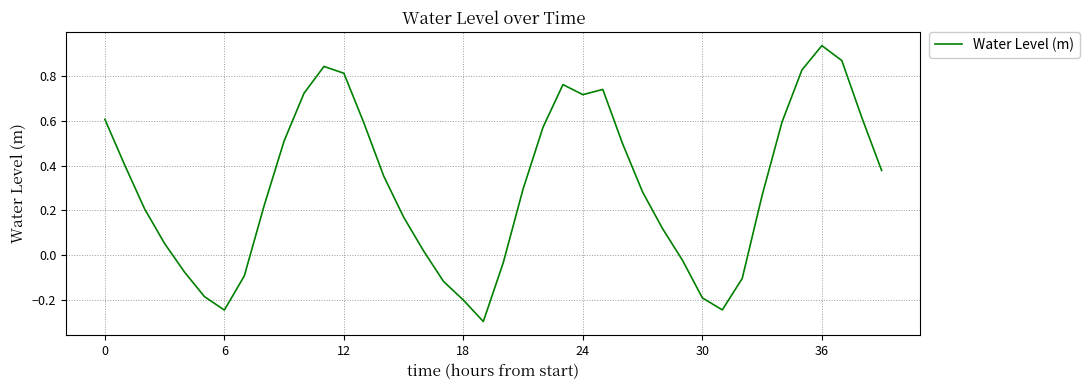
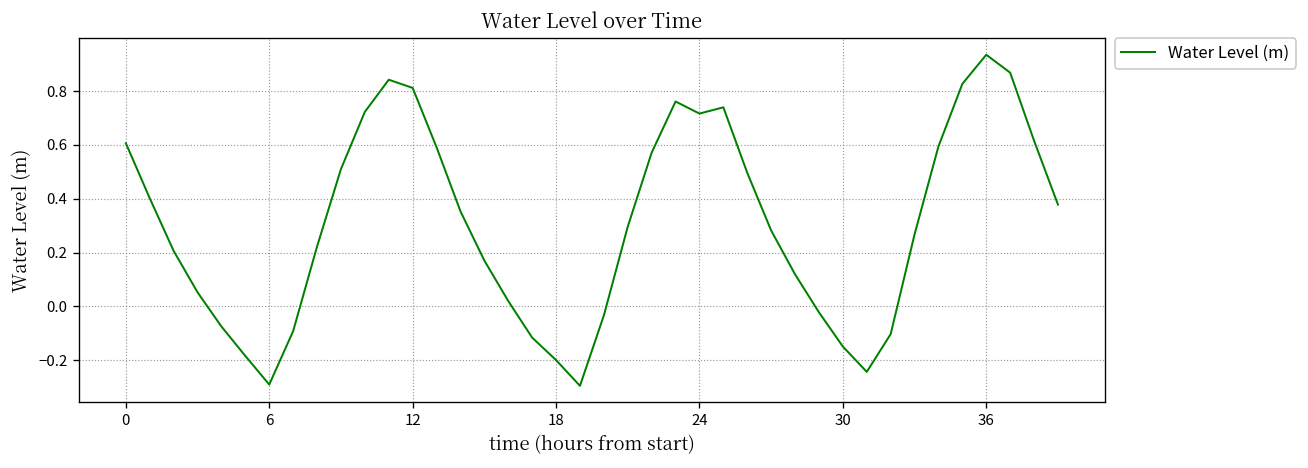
6: -0.24 -> -0.29
30: -0.19 -> -0.15
